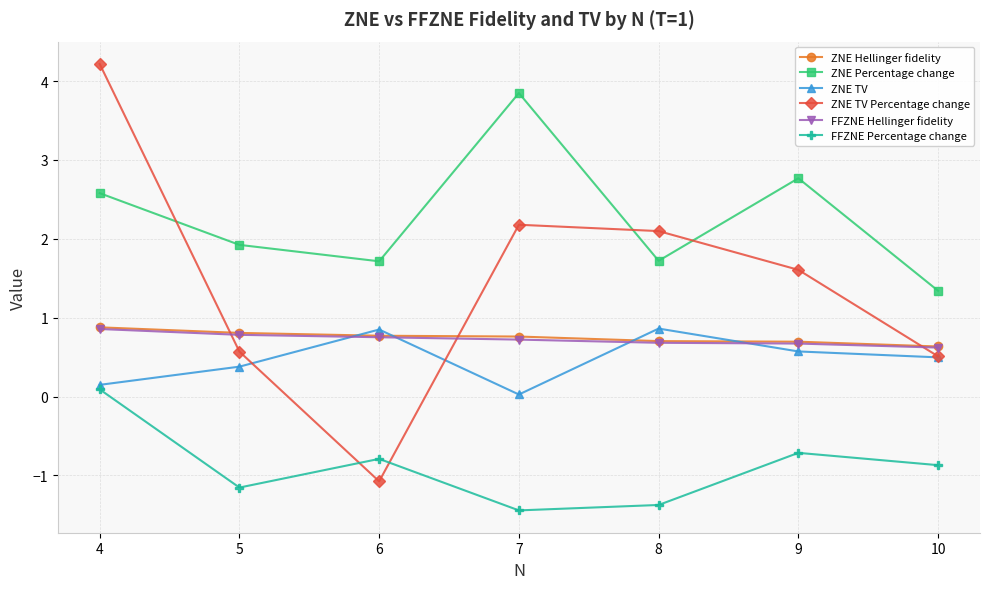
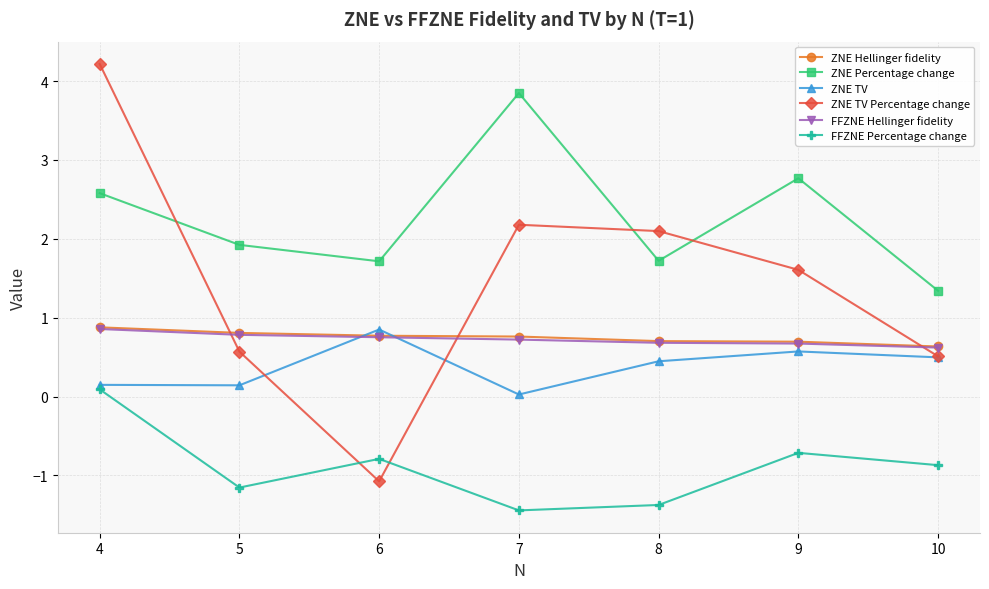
ZNE TV, 5: 0.4 -> 0.1
ZNE TV, 8: 0.9 -> 0.4
